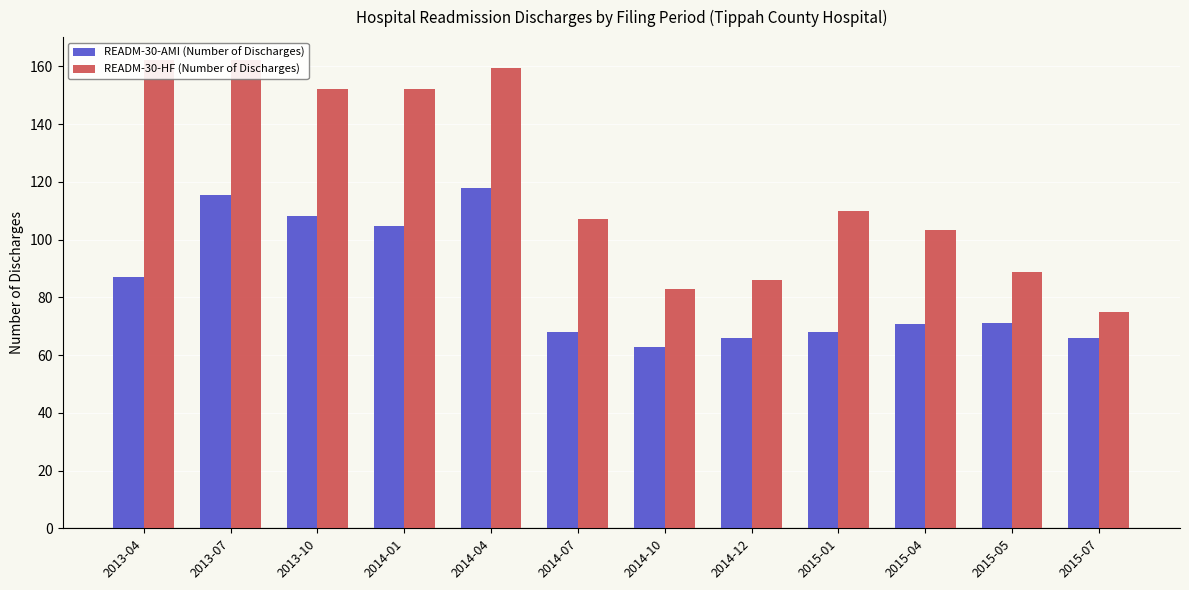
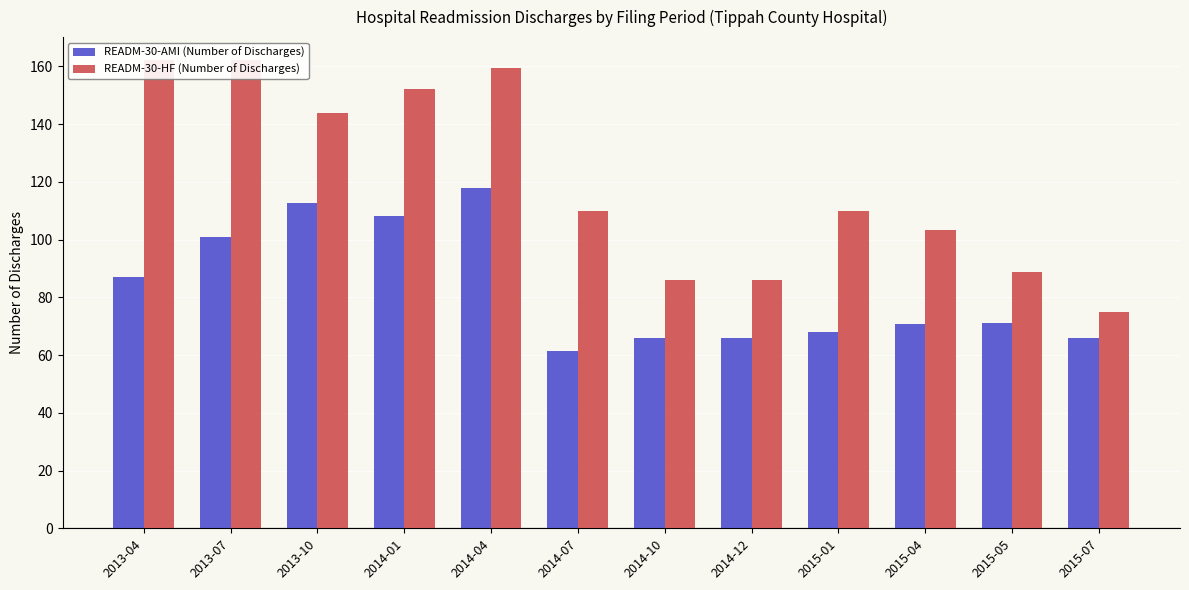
READM-30-AMI (Number of Discharges), 2013-07: 115 -> 101
READM-30-AMI (Number of Discharges), 2013-10: 108 -> 113
READM-30-HF (Number of Discharges), 2013-10: 152 -> 144
READM-30-AMI (Number of Discharges), 2014-01: 105 -> 108
READM-30-AMI (Number of Discharges), 2014-07: 68 -> 61
READM-30-HF (Number of Discharges), 2014-07: 107 -> 110
READM-30-AMI (Number of Discharges), 2014-10: 63 -> 66
READM-30-HF (Number of Discharges), 2014-10: 83 -> 86
